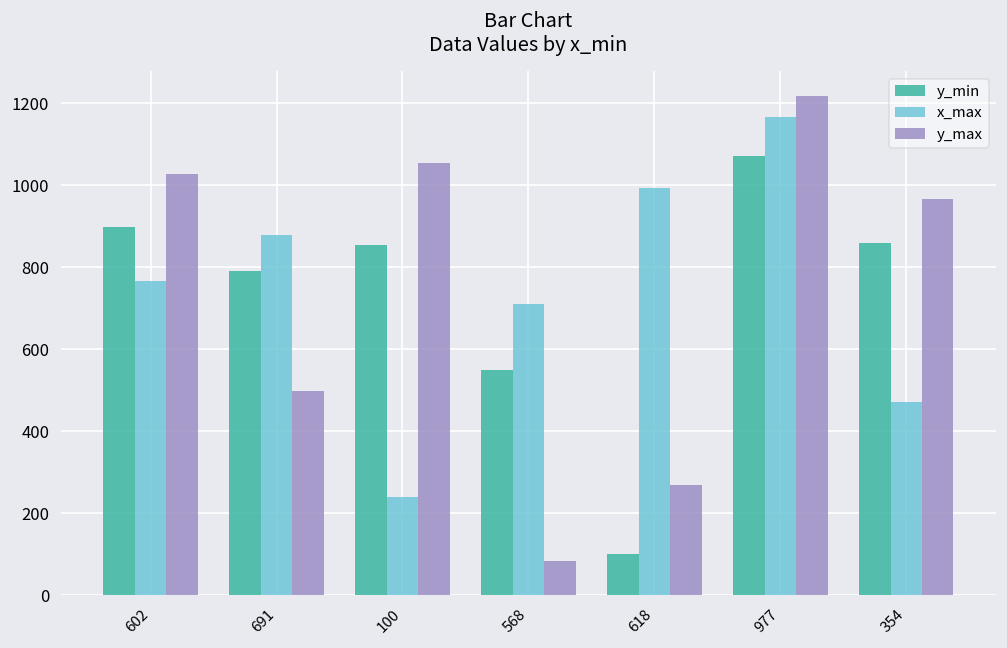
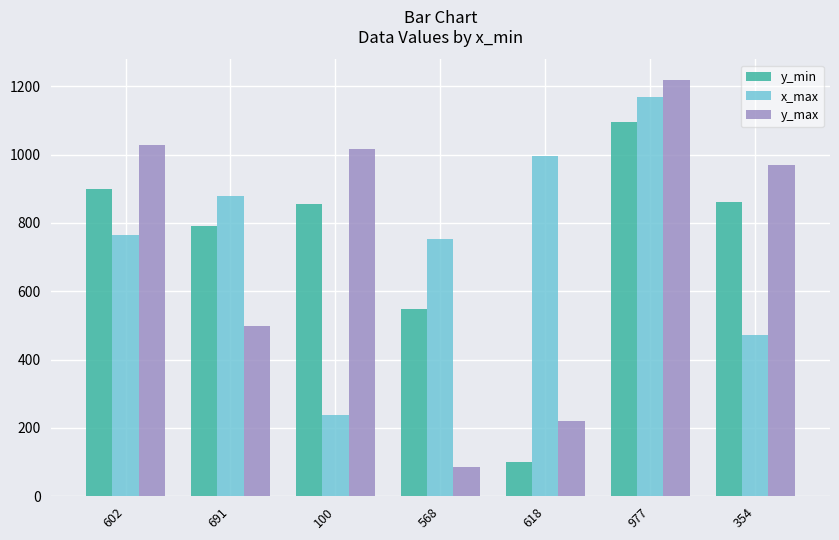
y_max, 100: 1060 -> 1020
x_max, 568: 710 -> 750
y_max, 618: 270 -> 220
y_min, 977: 1070 -> 1100
